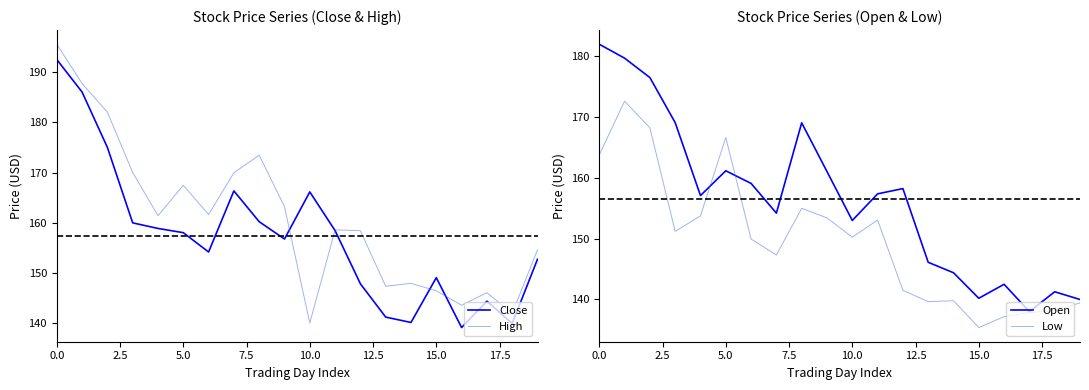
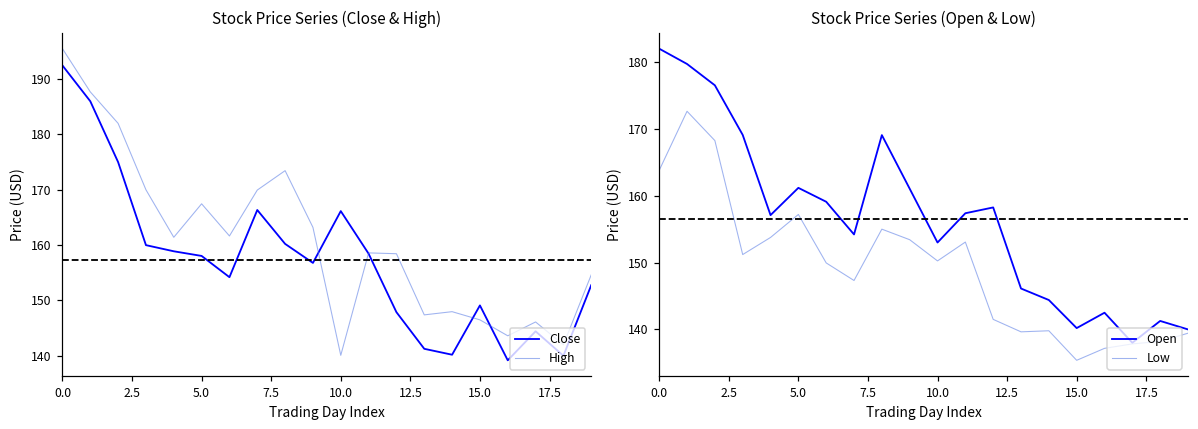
Stock Price Series (Open & Low), Low, 5.0: 167 -> 157
